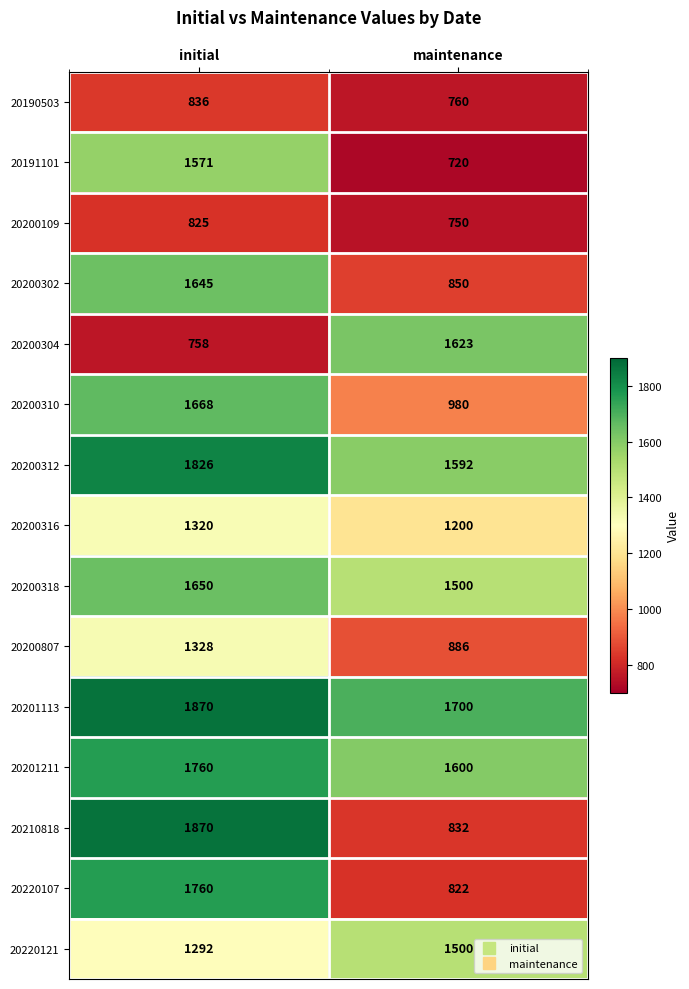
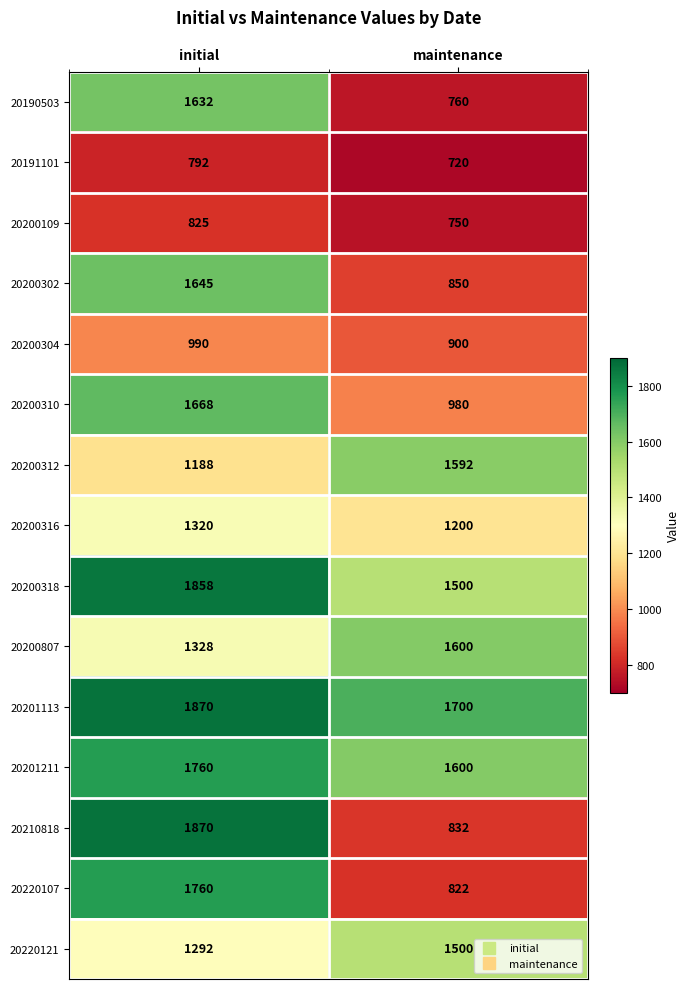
20190503, initial: 836 -> 1632
20191101, initial: 1571 -> 792
20200304, initial: 758 -> 990
20200304, maintenance: 1623 -> 900
20200312, initial: 1826 -> 1188
20200318, initial: 1650 -> 1858
20200807, maintenance: 886 -> 1600
